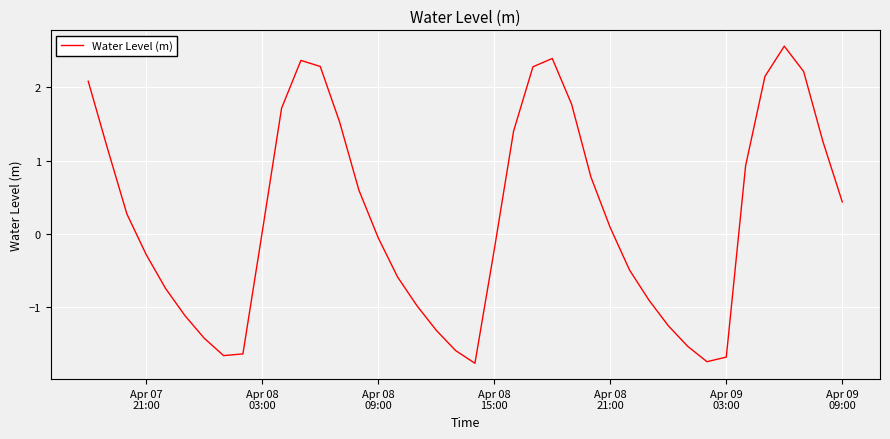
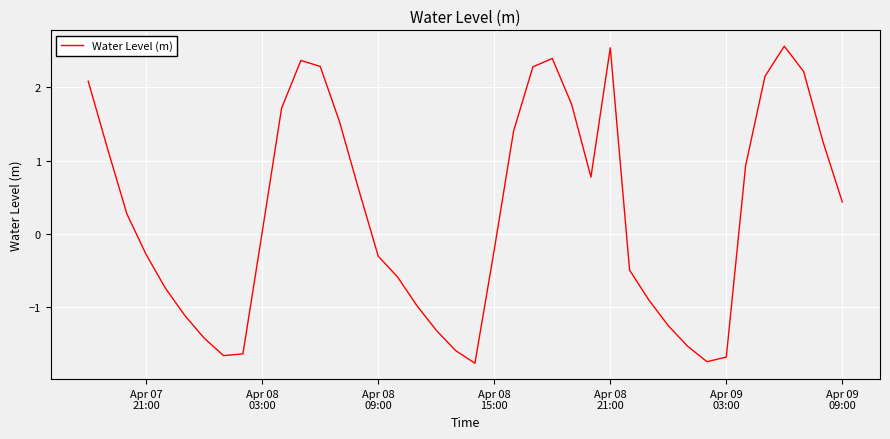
Apr 08 09:00: -0.1 -> -0.3
Apr 08 21:00: 0.1 -> 2.5
